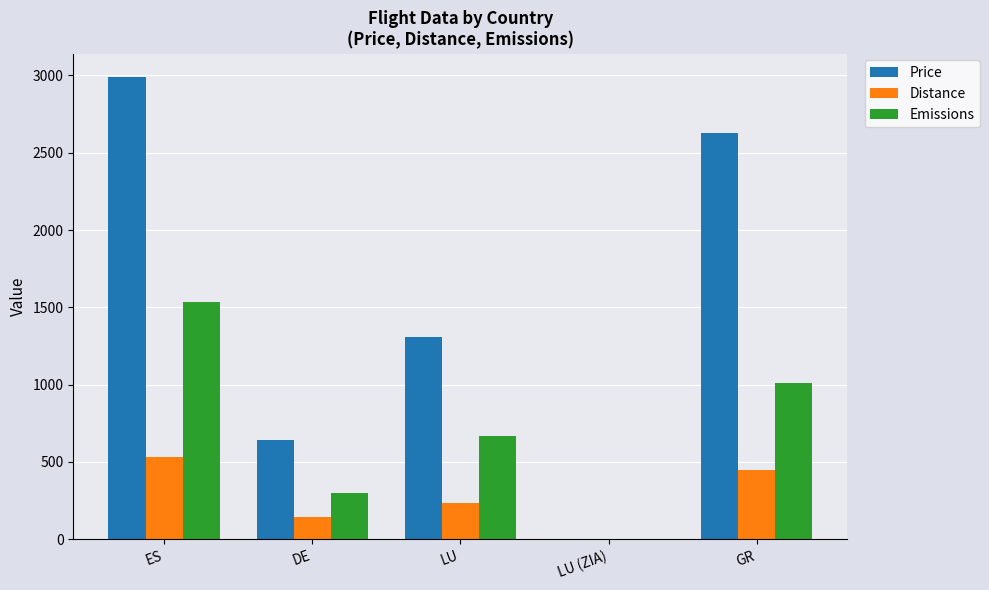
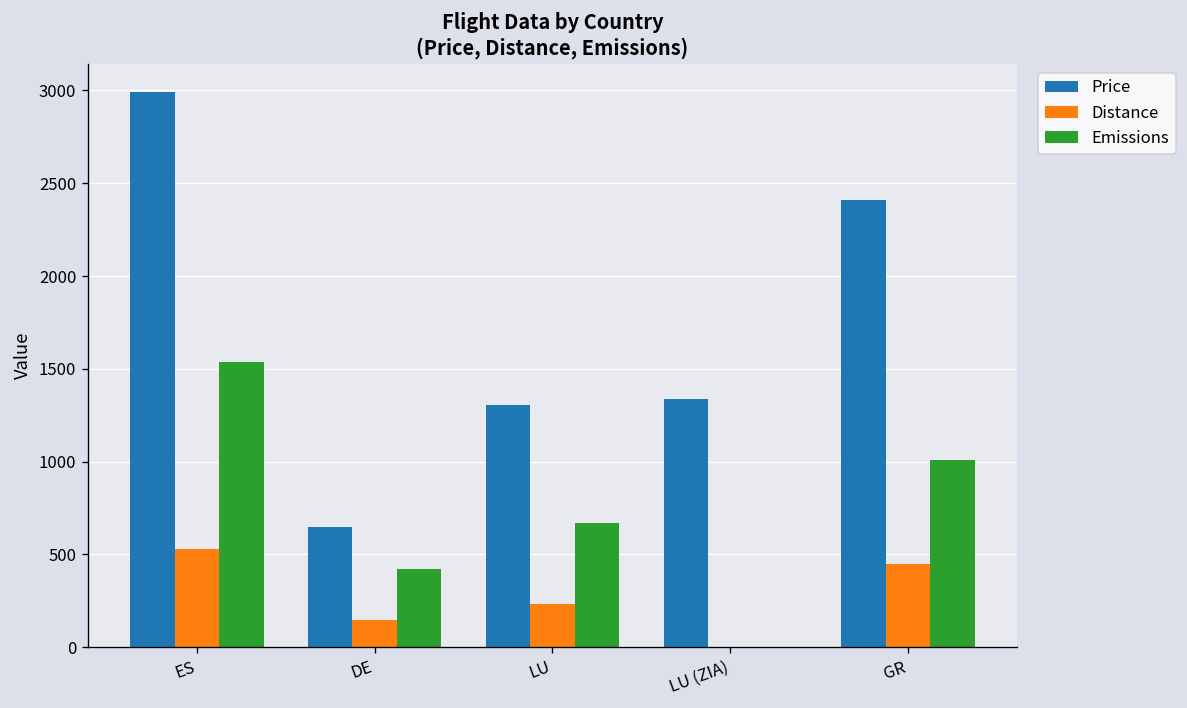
Emissions, DE: 300 -> 420
Price, LU (ZIA): 0 -> 1340
Price, GR: 2630 -> 2410
